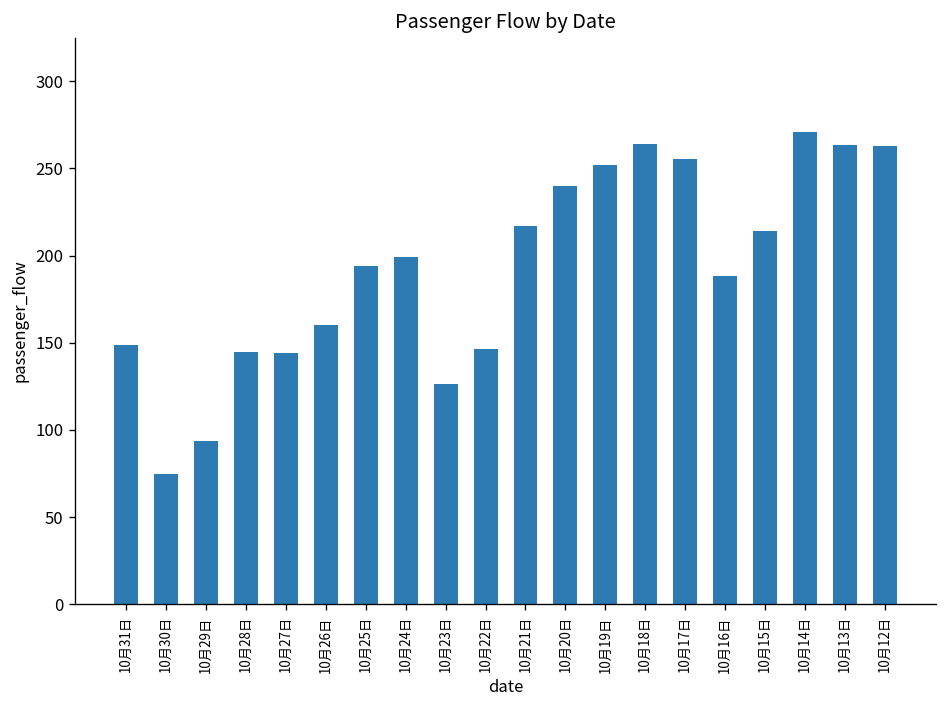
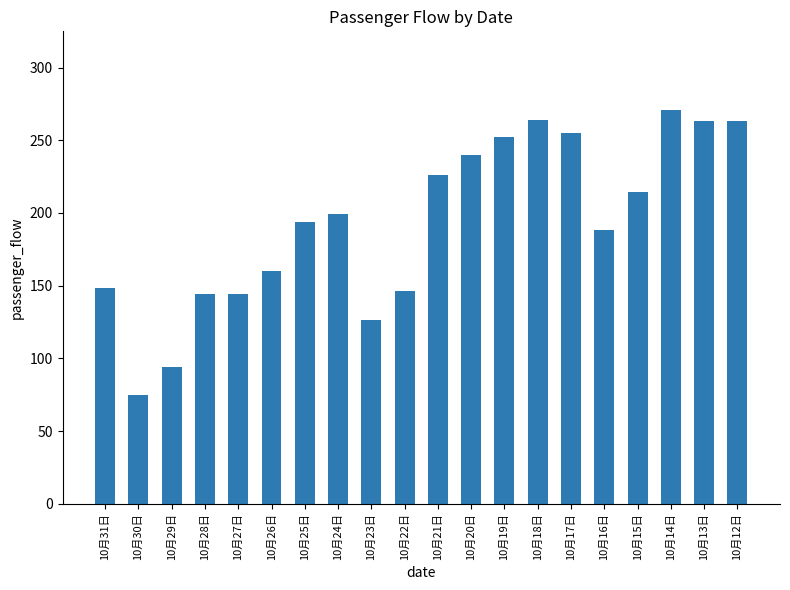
10月21日: 217 -> 226
